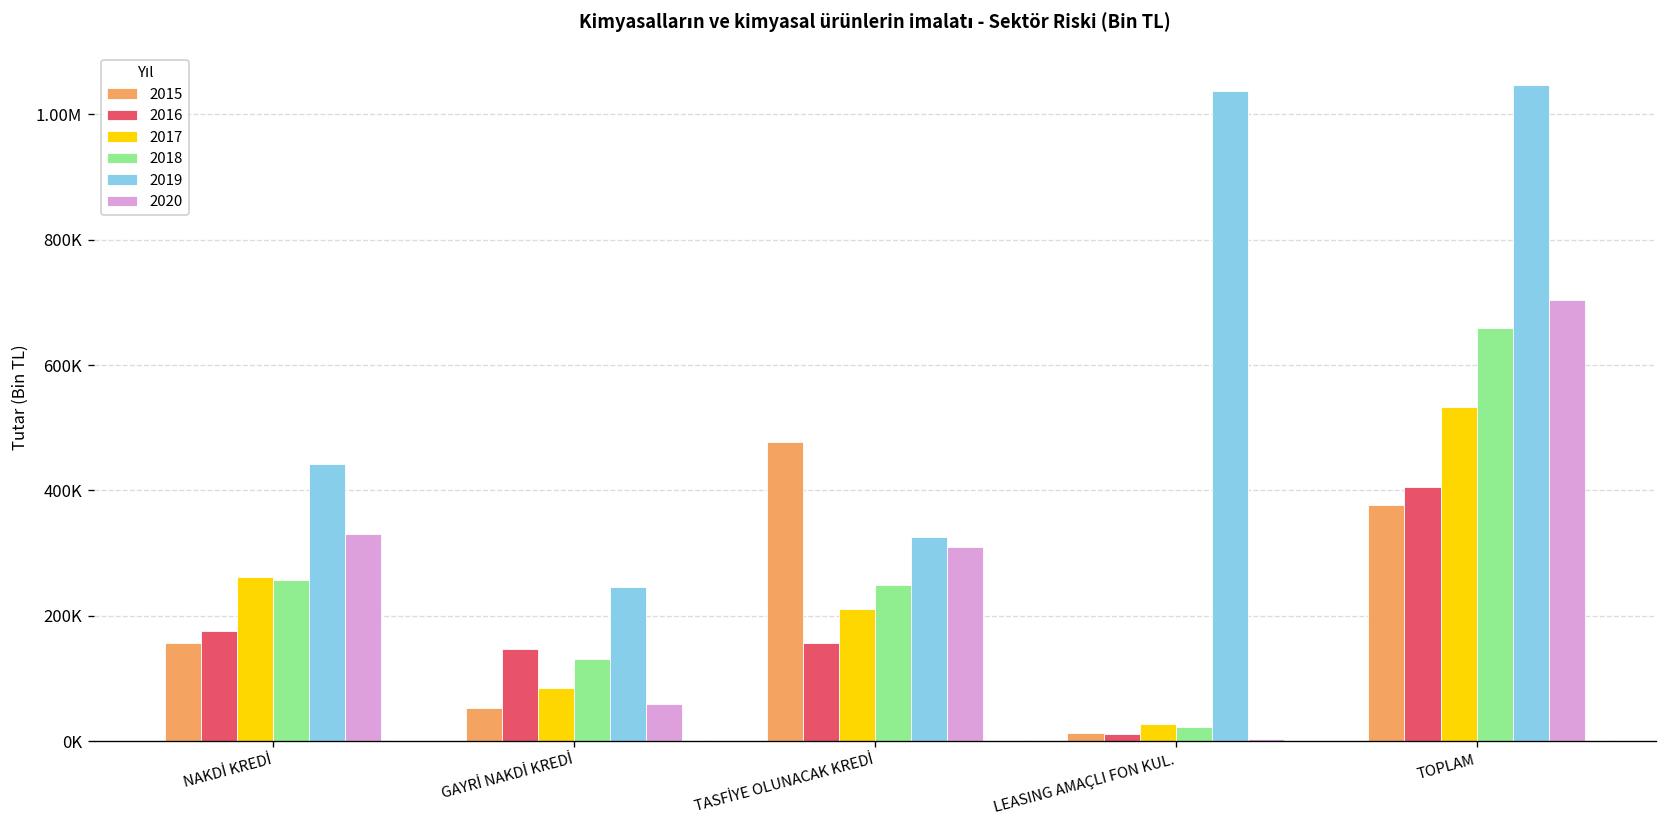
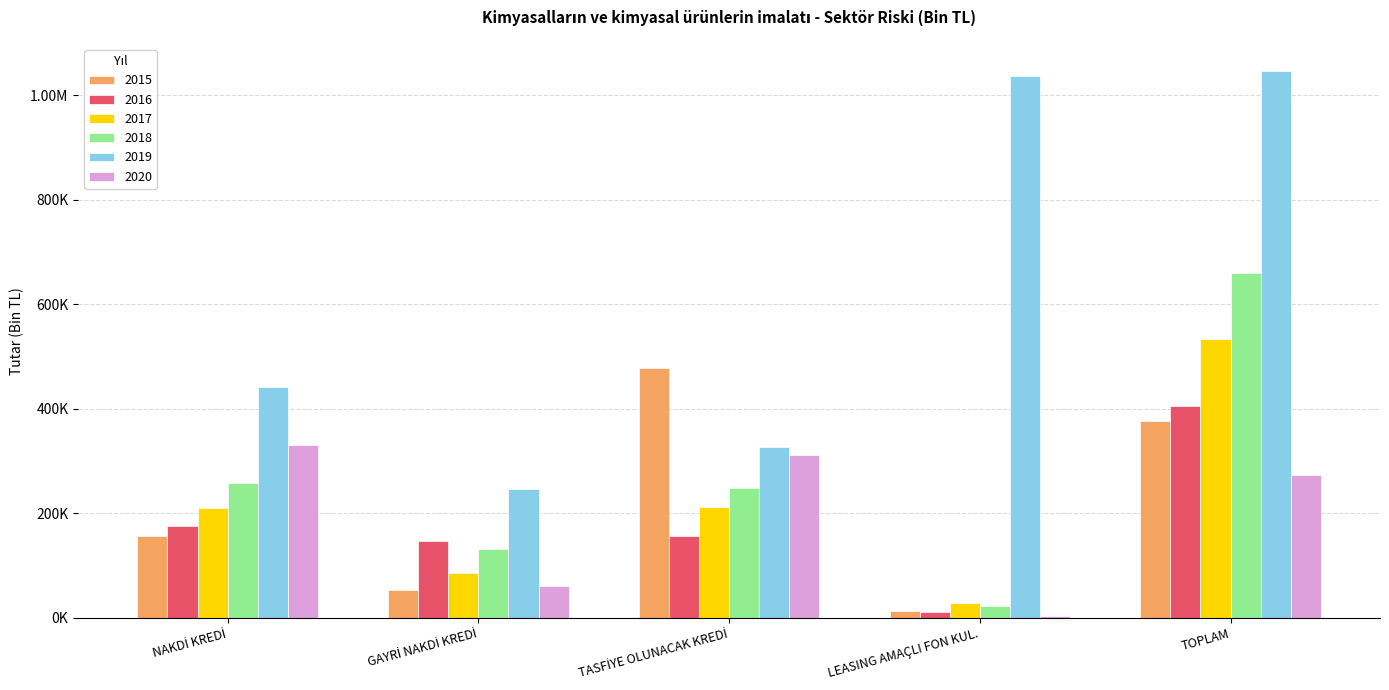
2017, NAKDİ KREDİ: 260000 -> 210000
2020, TOPLAM: 700000 -> 270000
